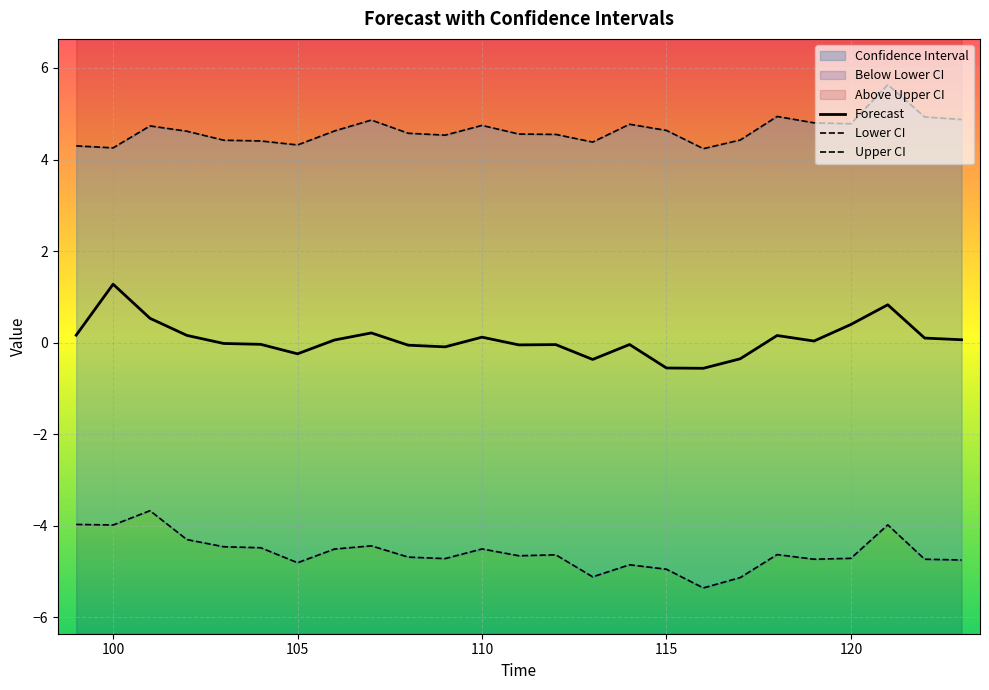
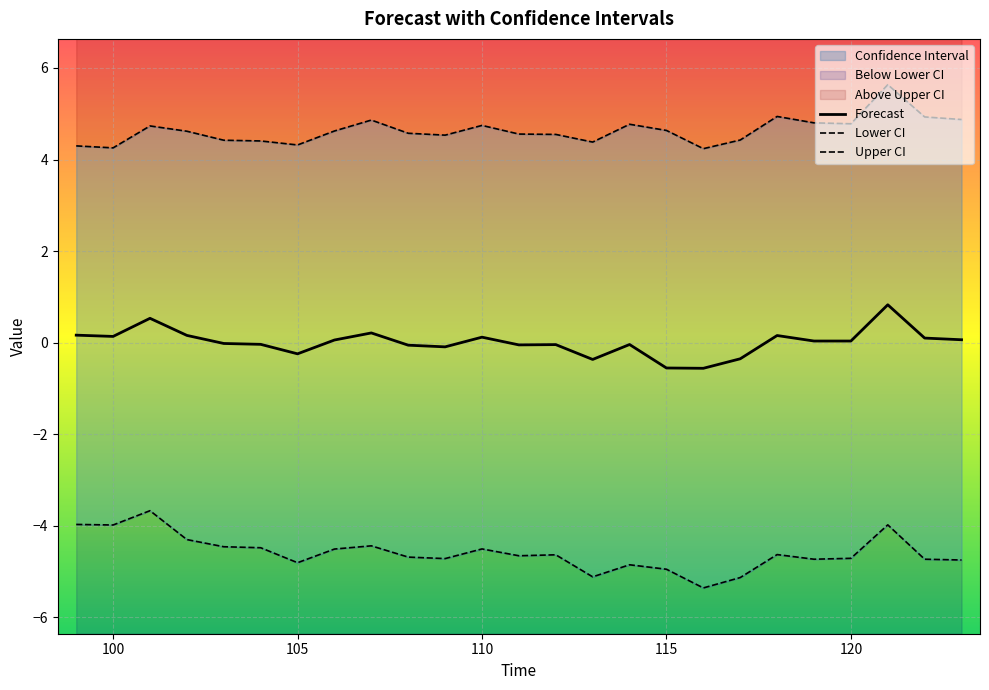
Forecast, 100: 1.3 -> 0.1
Forecast, 120: 0.4 -> 0.0
